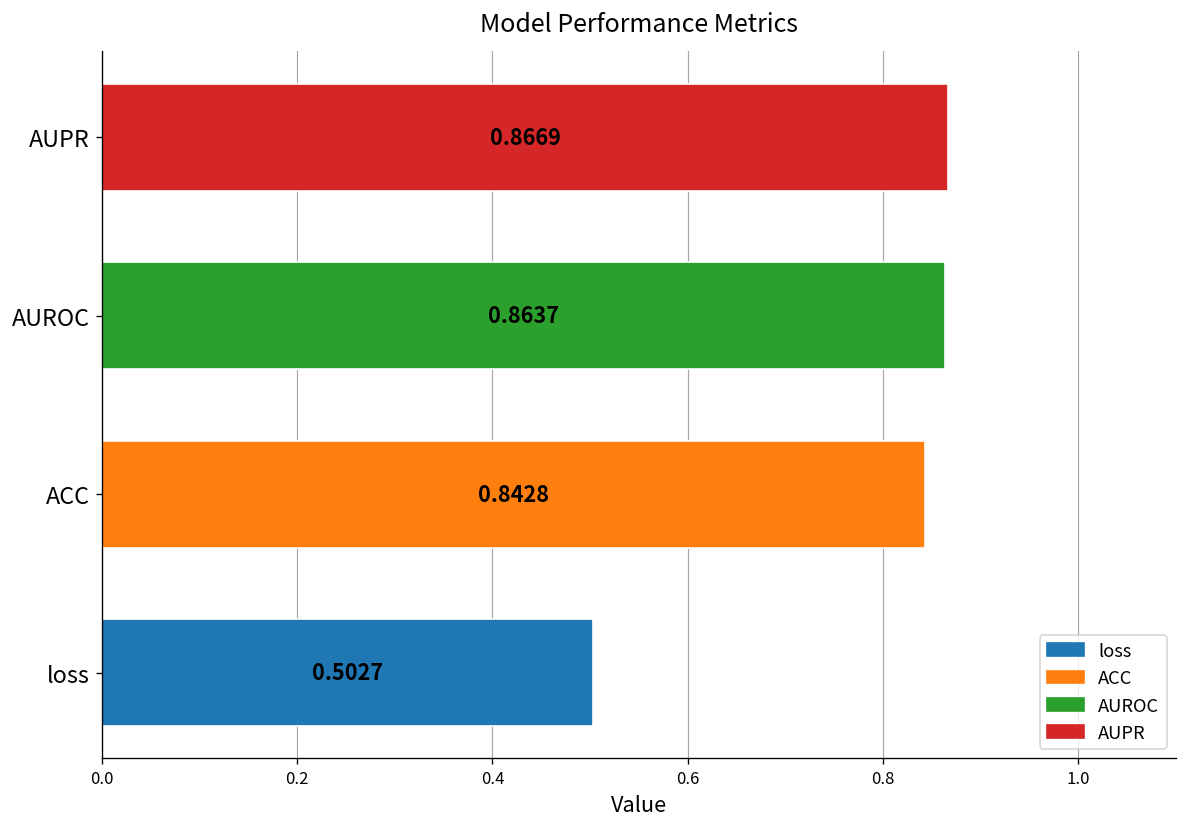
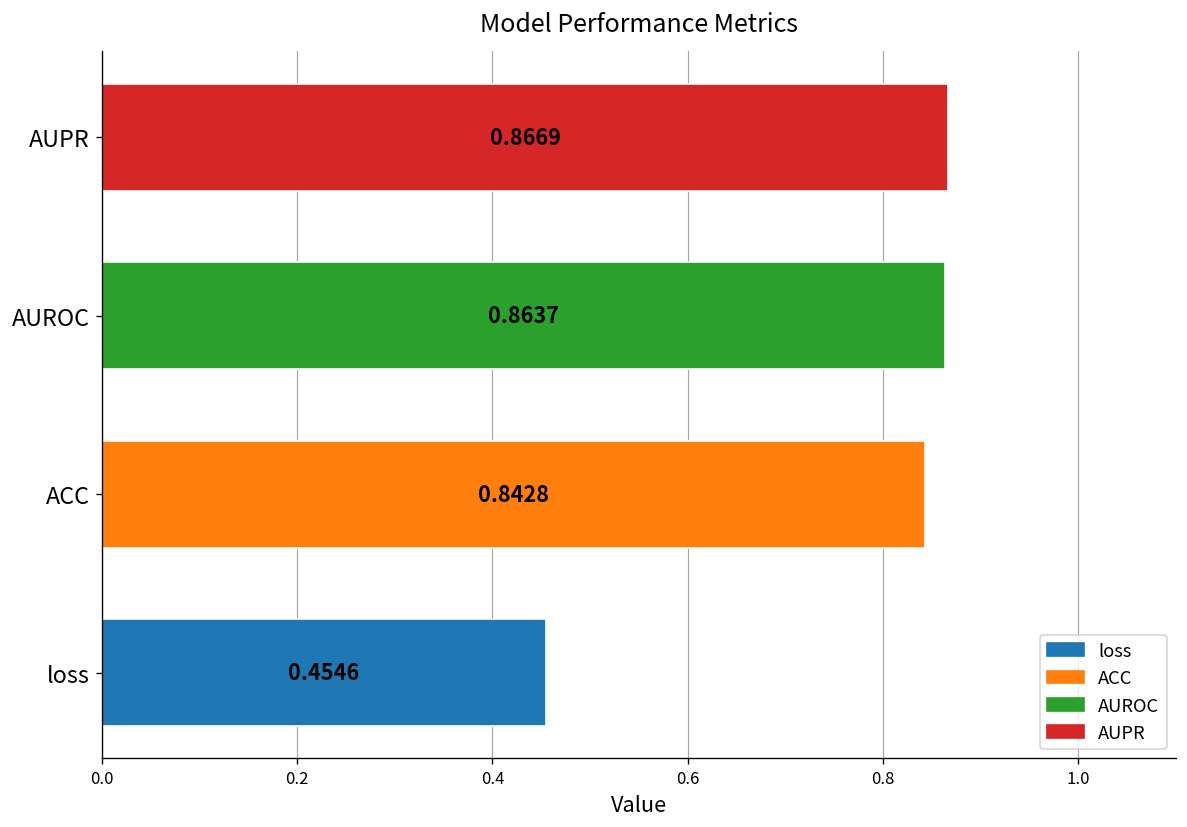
loss: 0.5027 -> 0.4546
